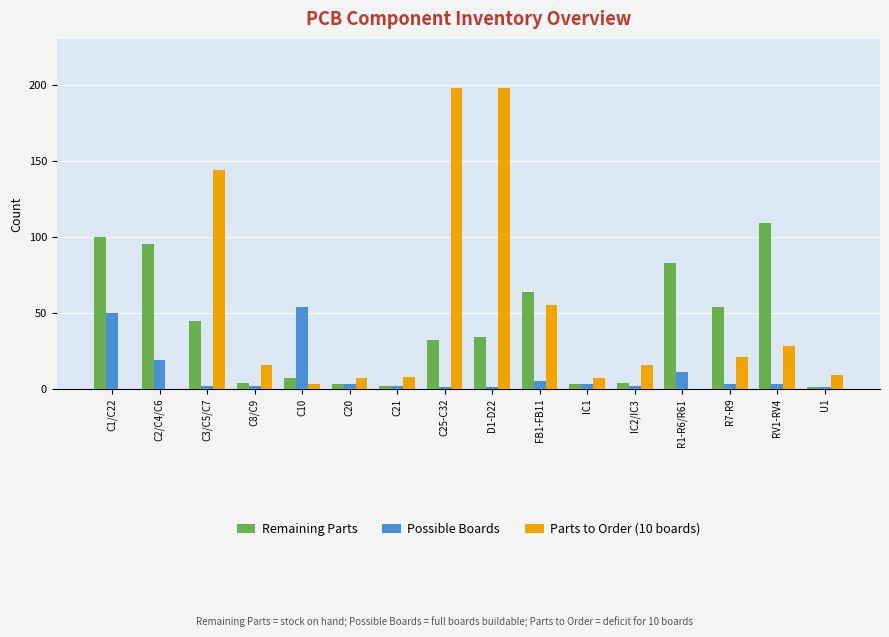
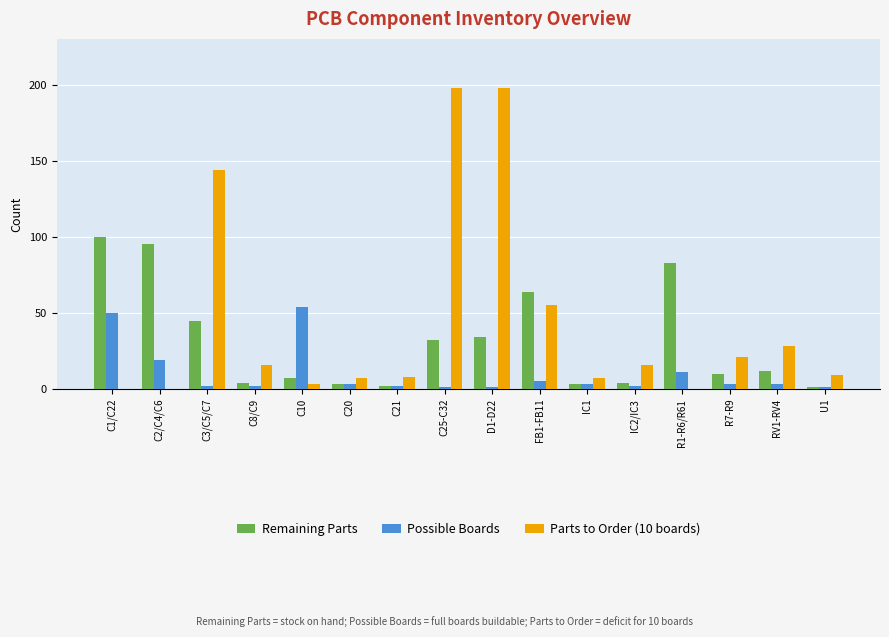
Remaining Parts, R7-R9: 54 -> 10
Remaining Parts, RV1-RV4: 109 -> 12
